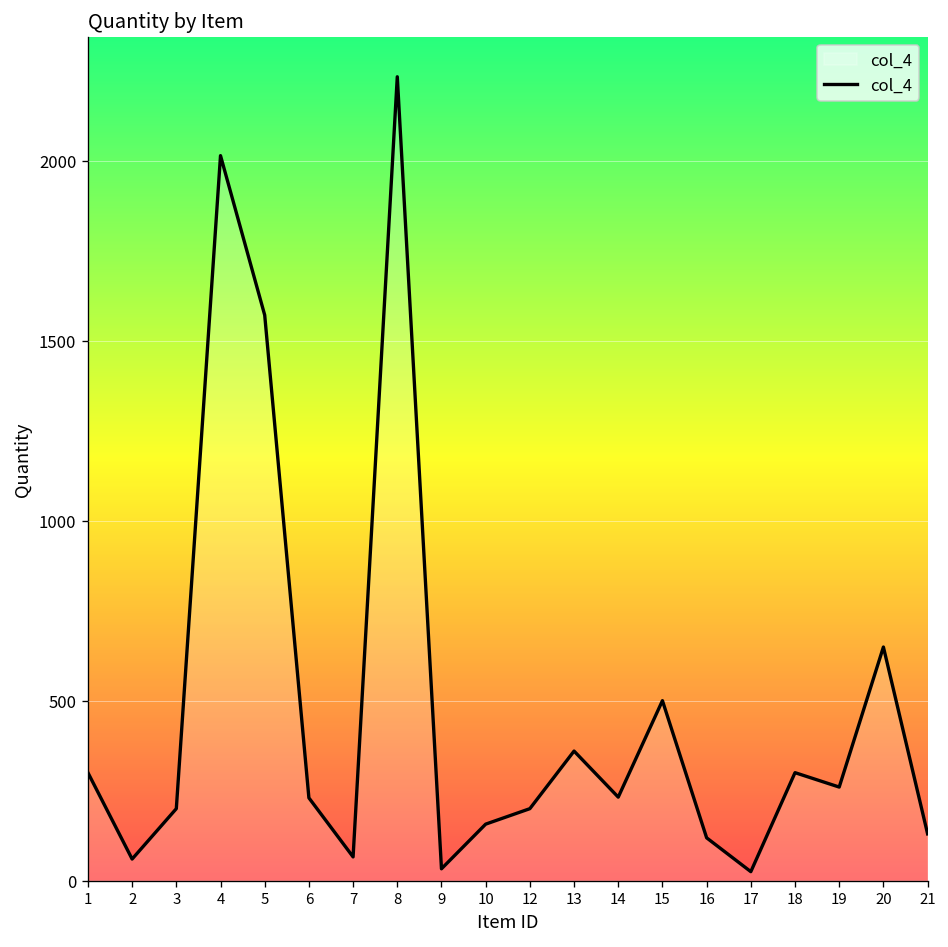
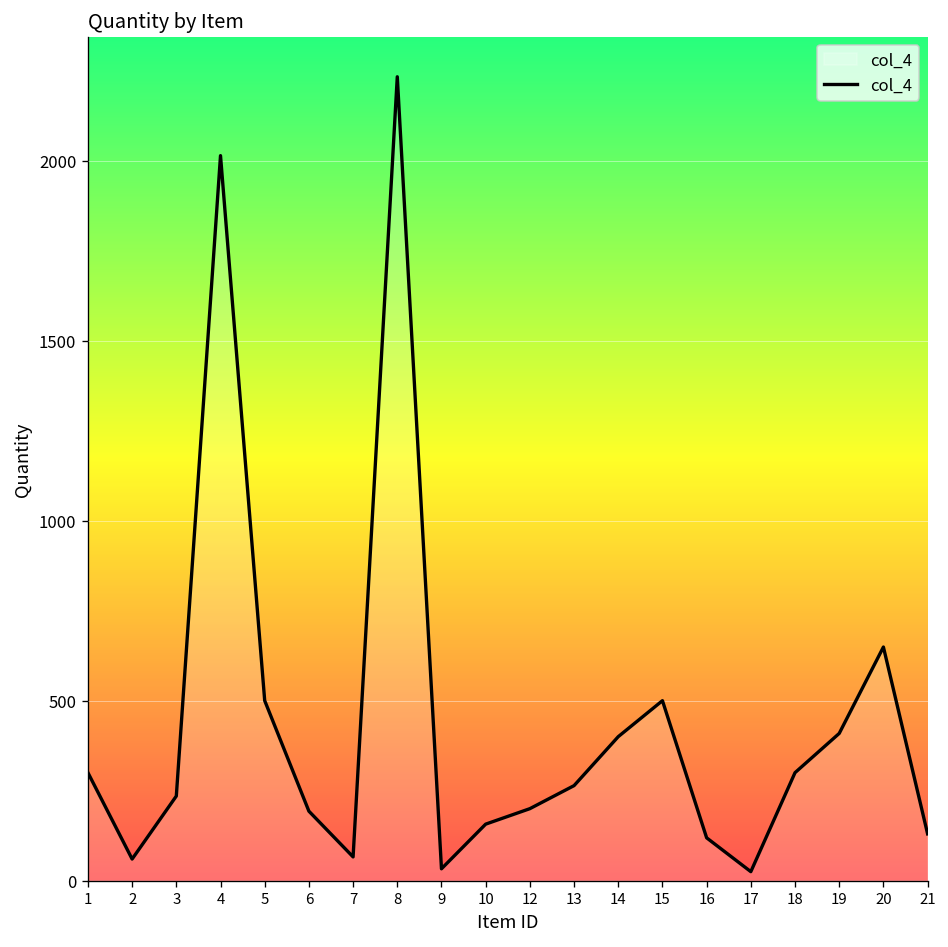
3: 200 -> 240
5: 1570 -> 500
6: 230 -> 190
13: 360 -> 260
14: 230 -> 400
19: 260 -> 410
